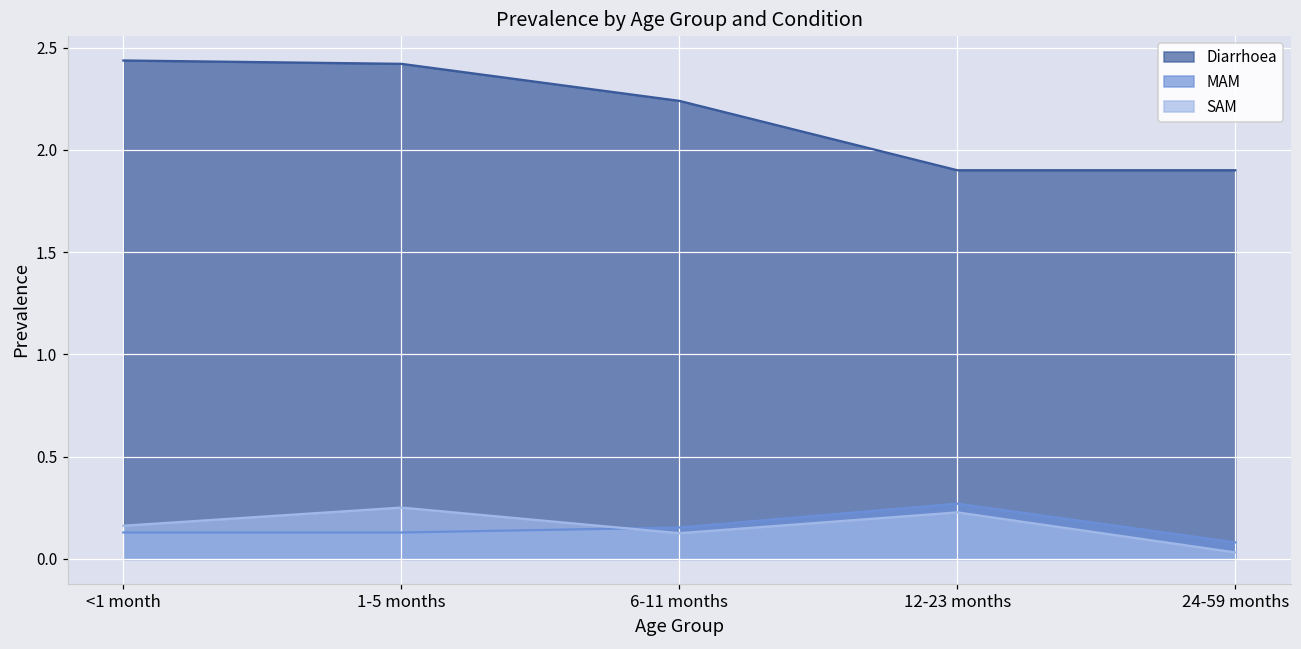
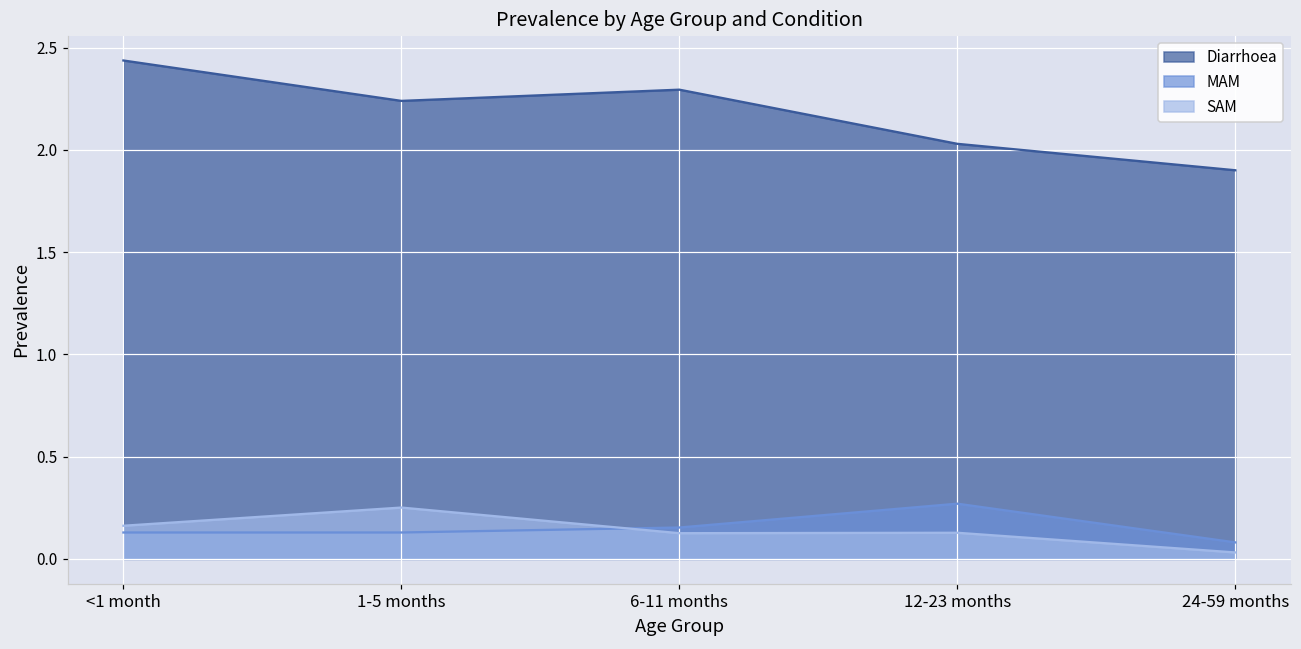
Diarrhoea, 1-5 months: 2.42 -> 2.24
Diarrhoea, 6-11 months: 2.24 -> 2.29
Diarrhoea, 12-23 months: 1.90 -> 2.03
SAM, 12-23 months: 0.23 -> 0.13
